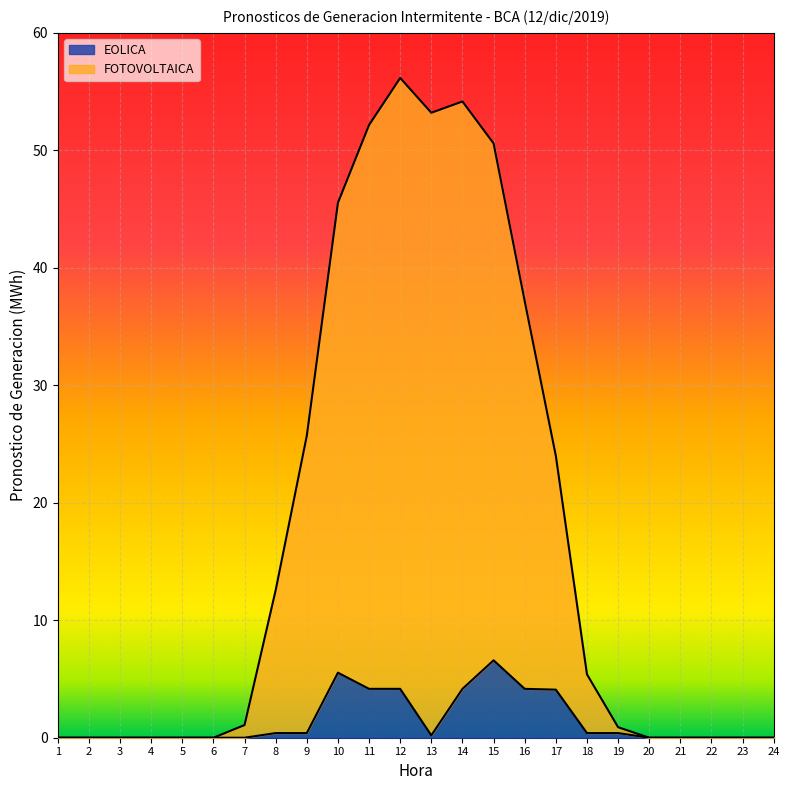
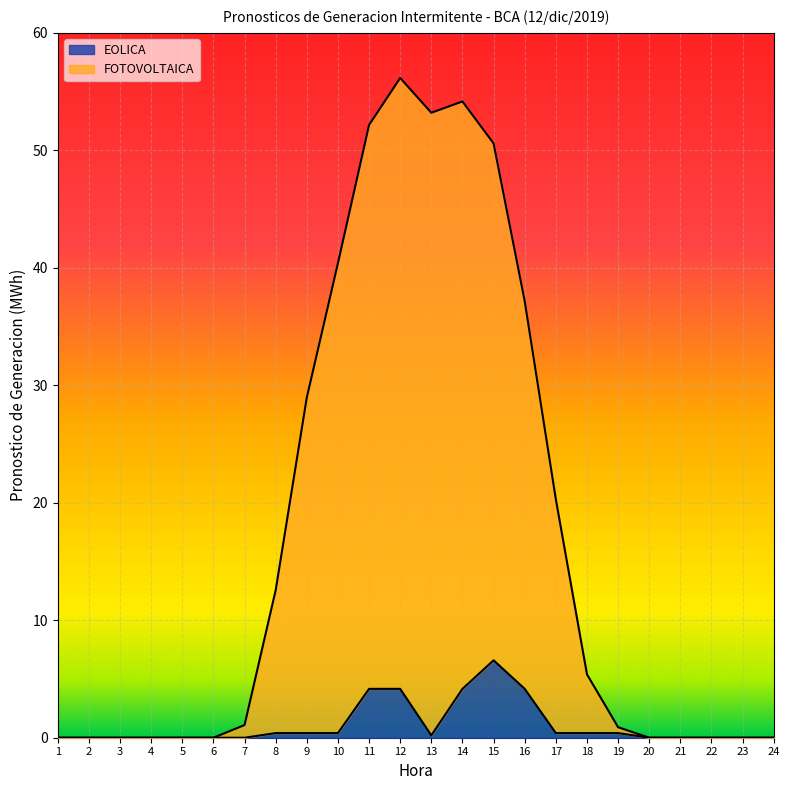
FOTOVOLTAICA, 9: 25.3 -> 28.6
EOLICA, 10: 5.5 -> 0.4
EOLICA, 17: 4.1 -> 0.4
